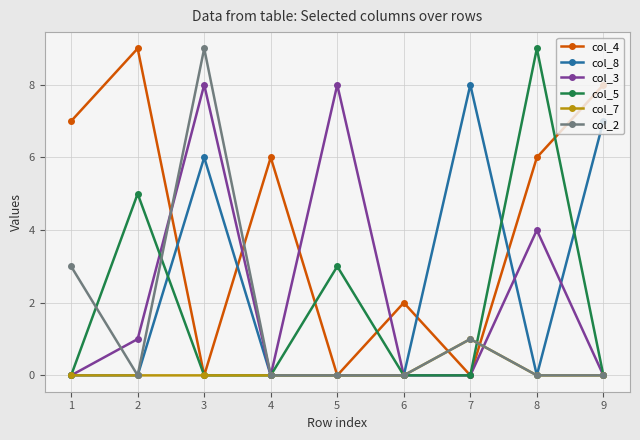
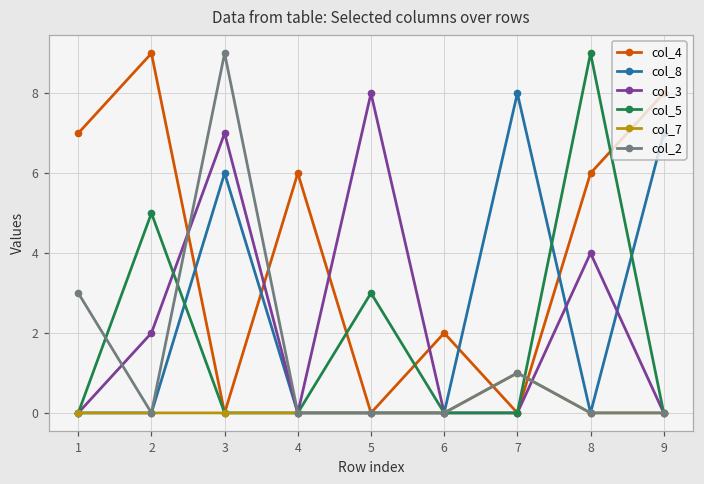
col_3, 2: 1 -> 2
col_3, 3: 8 -> 7
